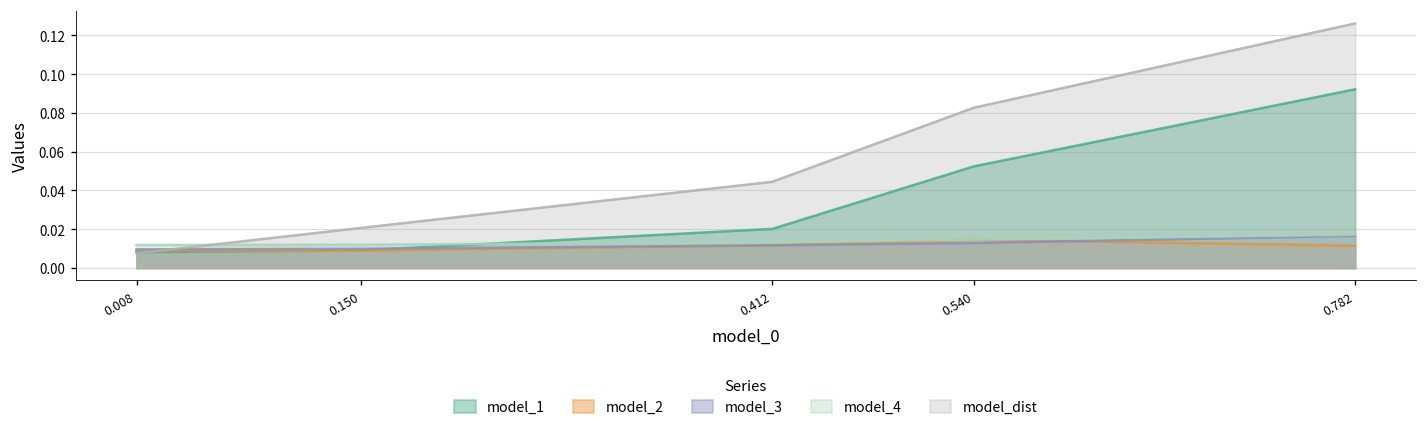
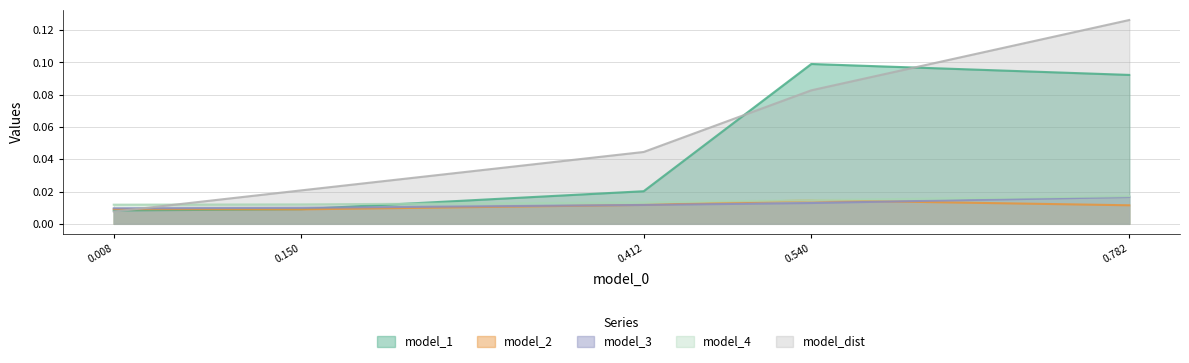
model_1, 0.540: 0.052 -> 0.099
